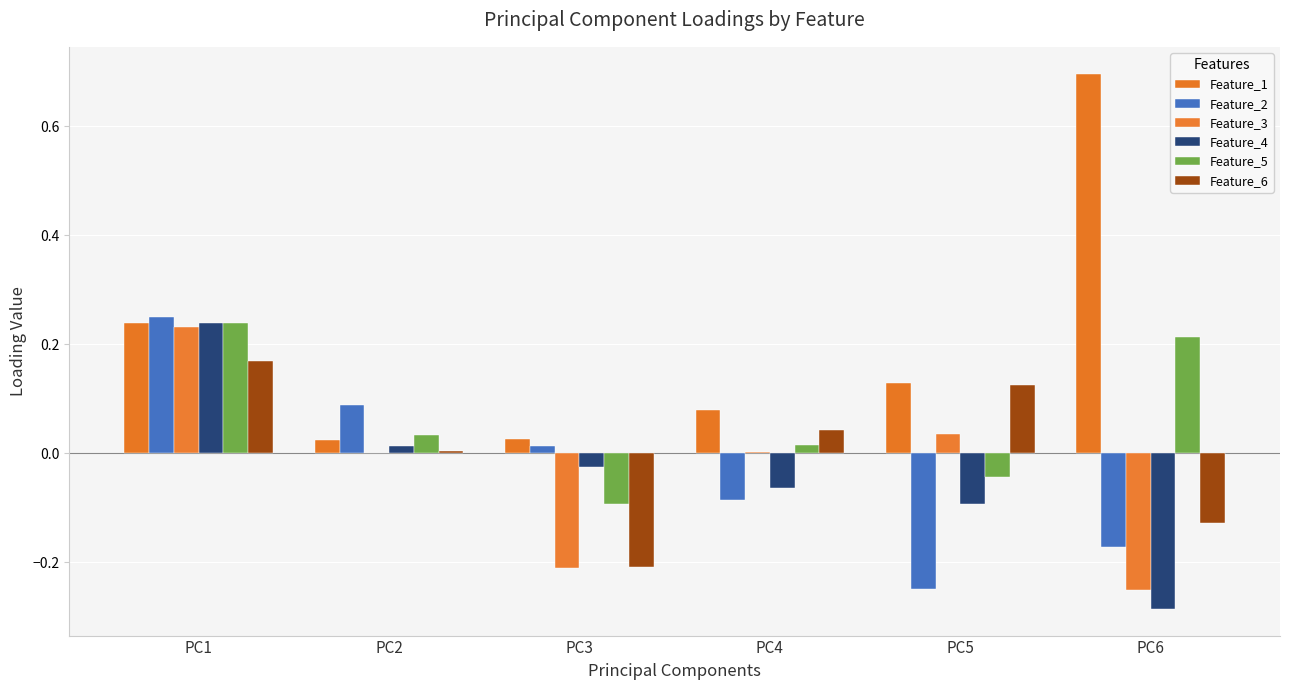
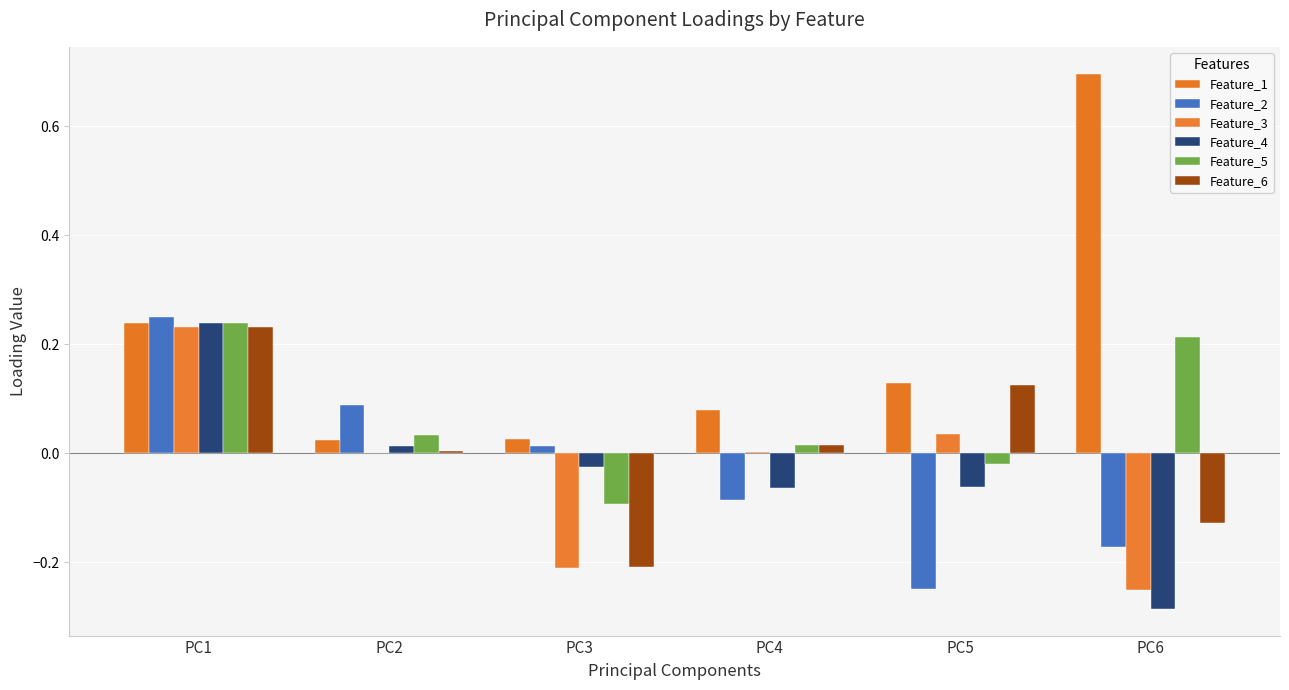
Feature_6, PC1: 0.17 -> 0.23
Feature_6, PC4: 0.04 -> 0.01
Feature_4, PC5: -0.09 -> -0.06
Feature_5, PC5: -0.04 -> -0.02
